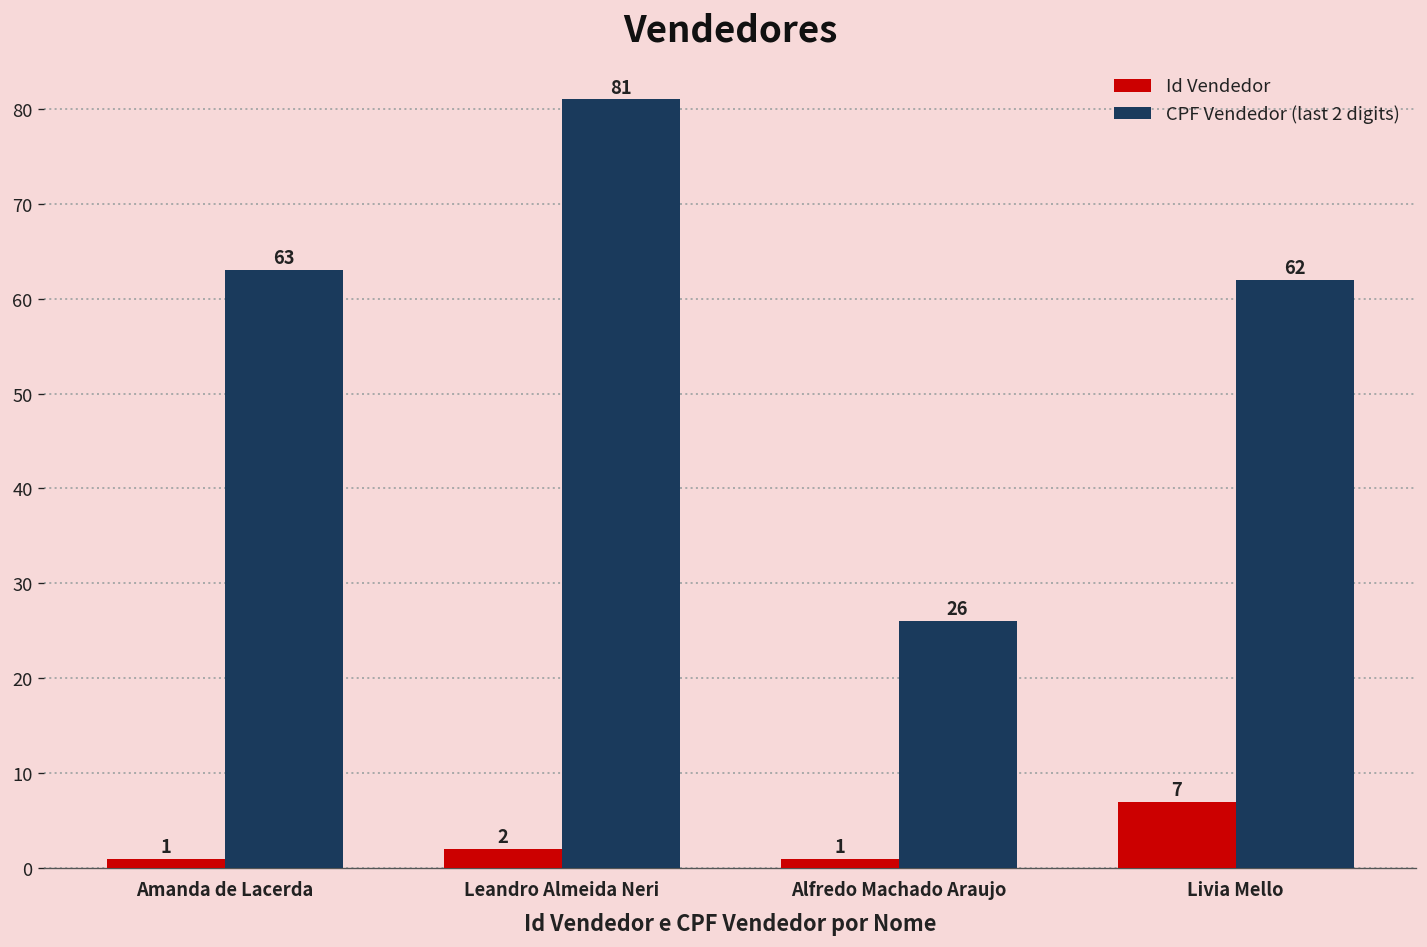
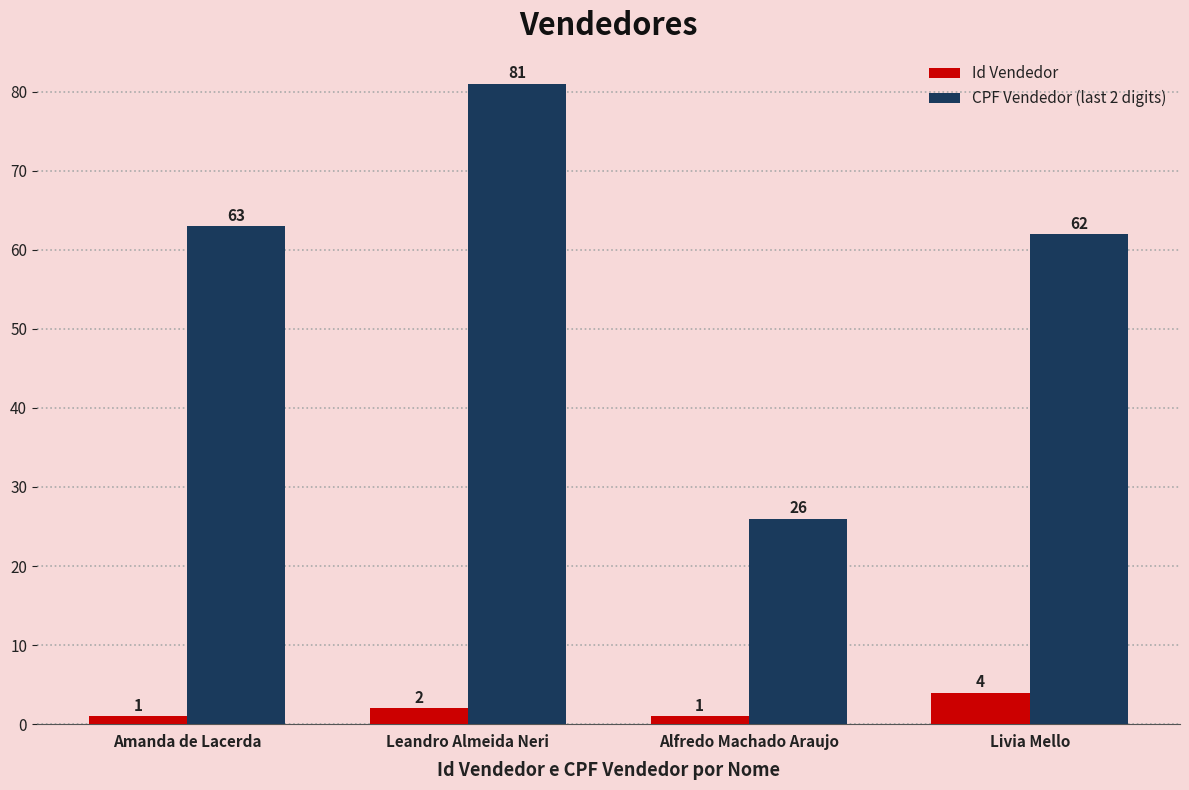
Id Vendedor, Livia Mello: 7 -> 4
